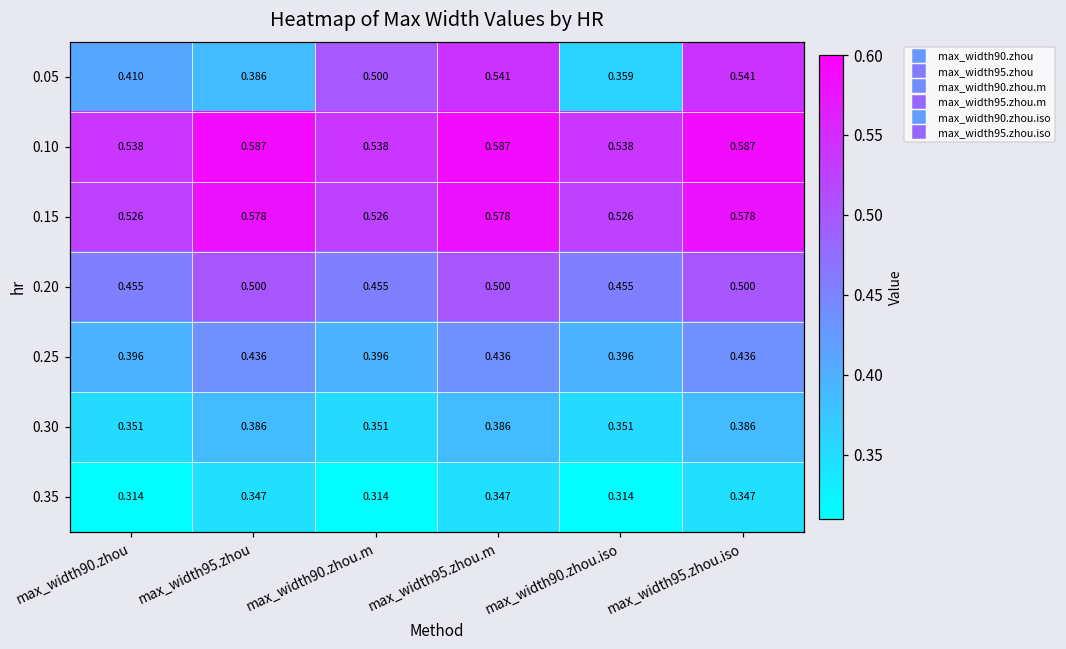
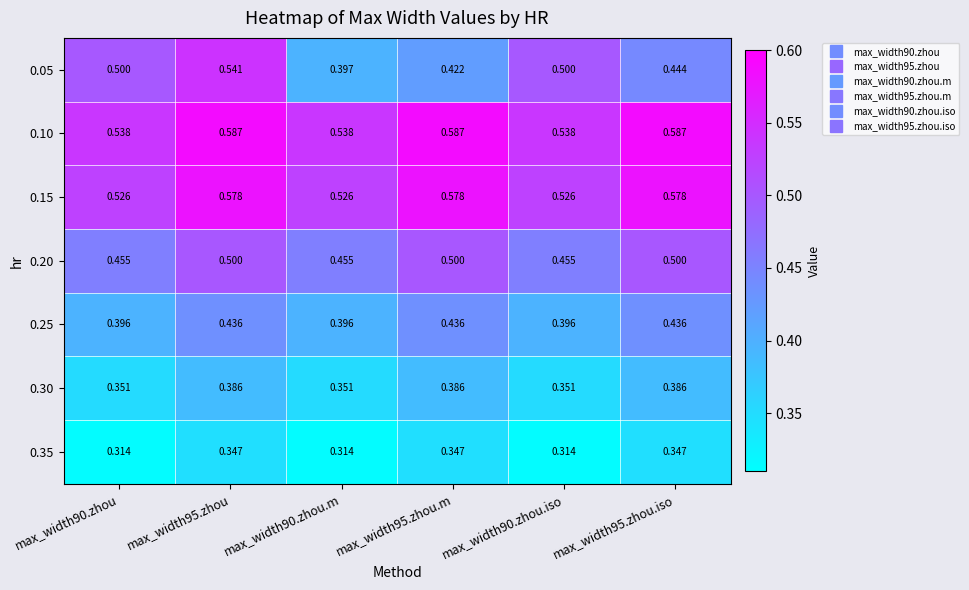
0.05, max_width90.zhou: 0.410 -> 0.500
0.05, max_width95.zhou: 0.386 -> 0.541
0.05, max_width90.zhou.m: 0.500 -> 0.397
0.05, max_width95.zhou.m: 0.541 -> 0.422
0.05, max_width90.zhou.iso: 0.359 -> 0.500
0.05, max_width95.zhou.iso: 0.541 -> 0.444
